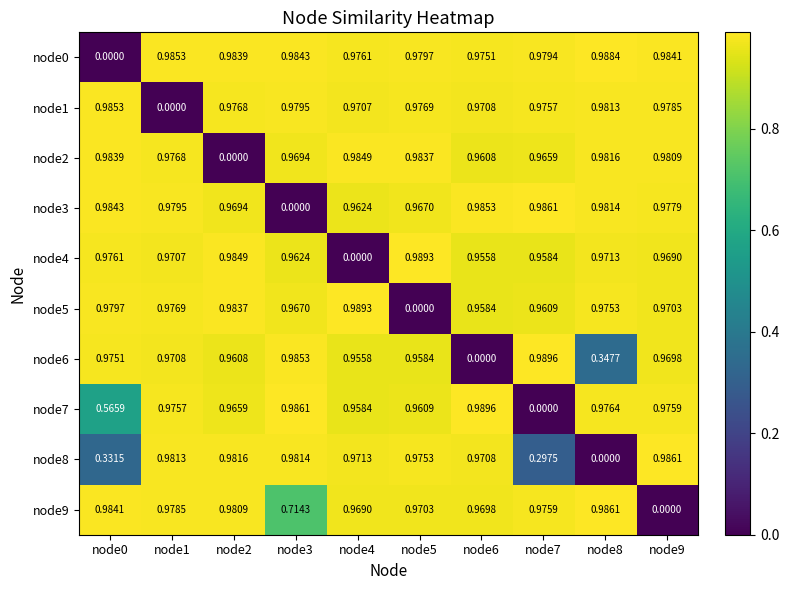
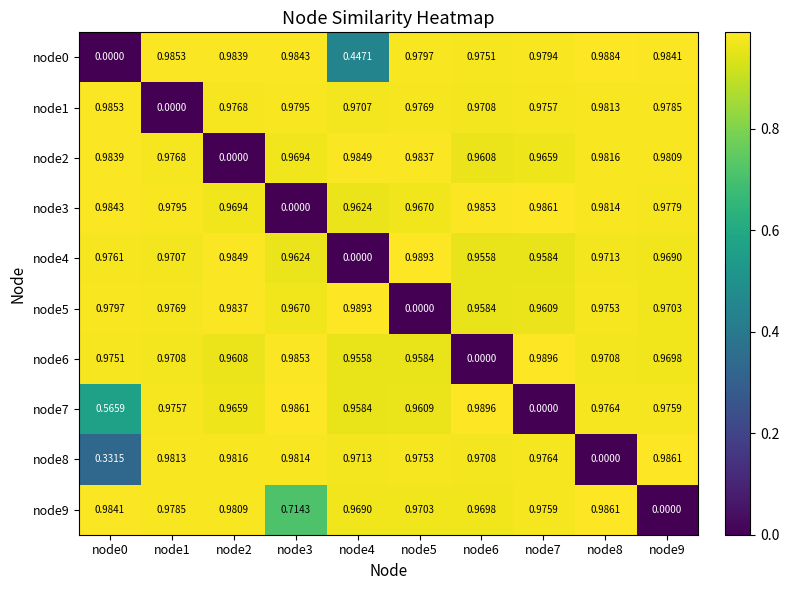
node0, node4: 0.9761 -> 0.4471
node6, node8: 0.3477 -> 0.9708
node8, node7: 0.2975 -> 0.9764
